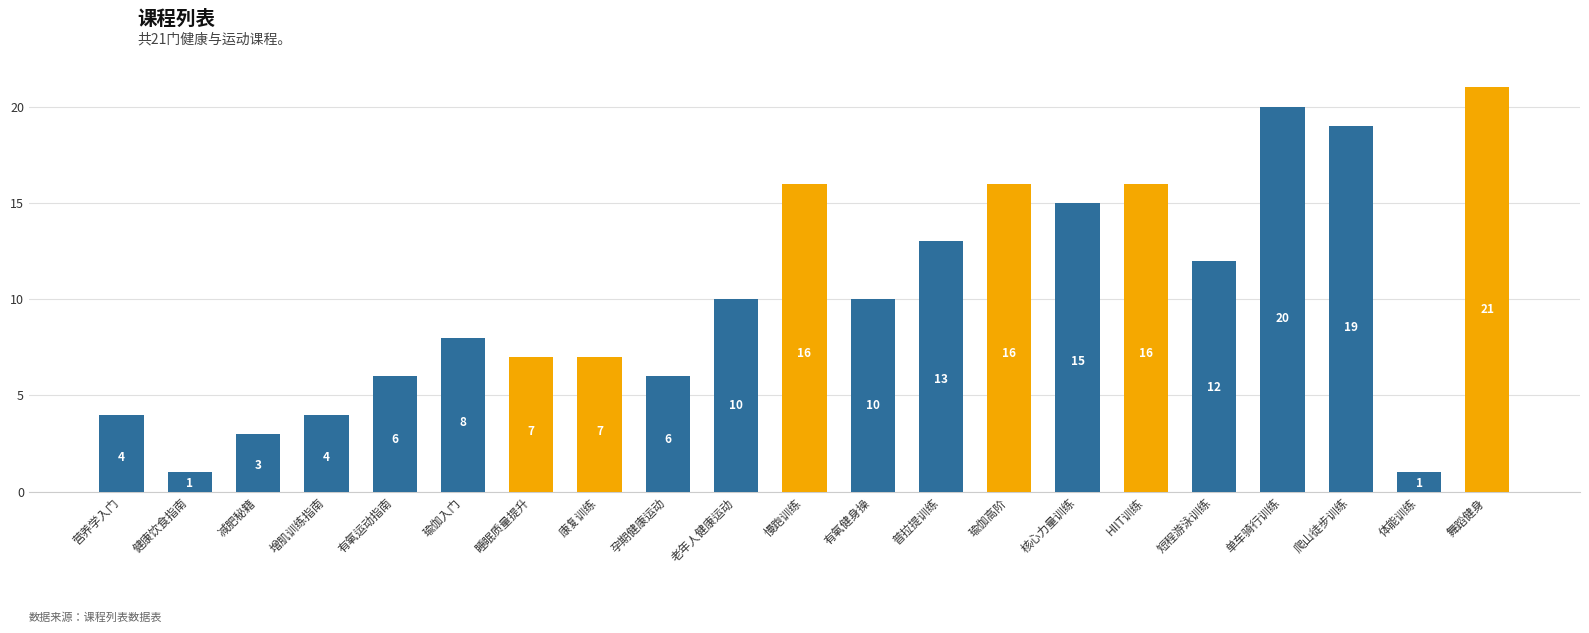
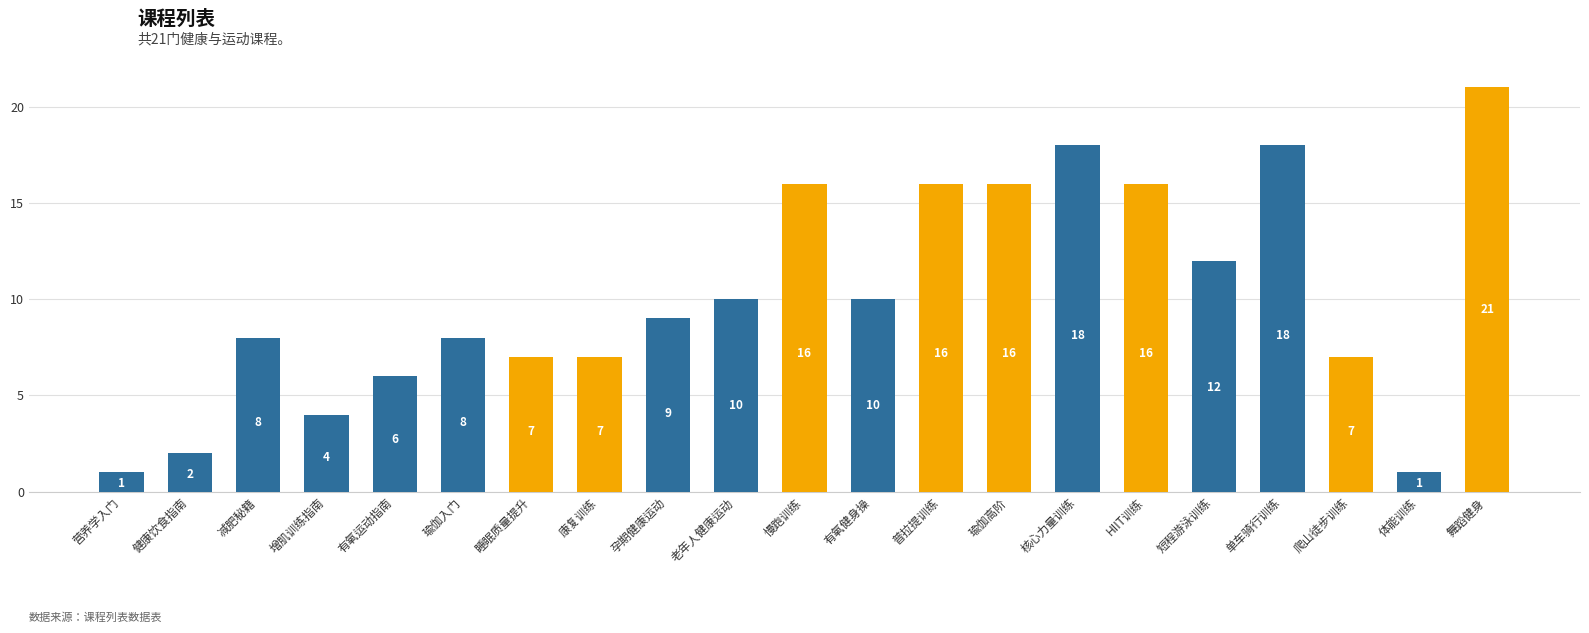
营养学入门: 4 -> 1
健康饮食指南: 1 -> 2
减肥秘籍: 3 -> 8
孕期健康运动: 6 -> 9
普拉提训练: 13 -> 16
核心力量训练: 15 -> 18
单车骑行训练: 20 -> 18
爬山徒步训练: 19 -> 7
